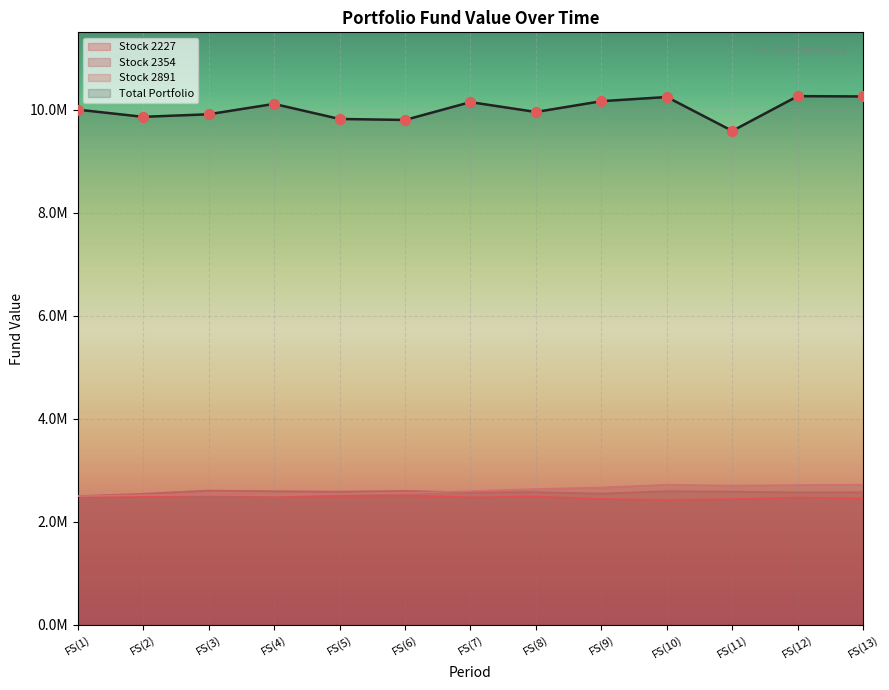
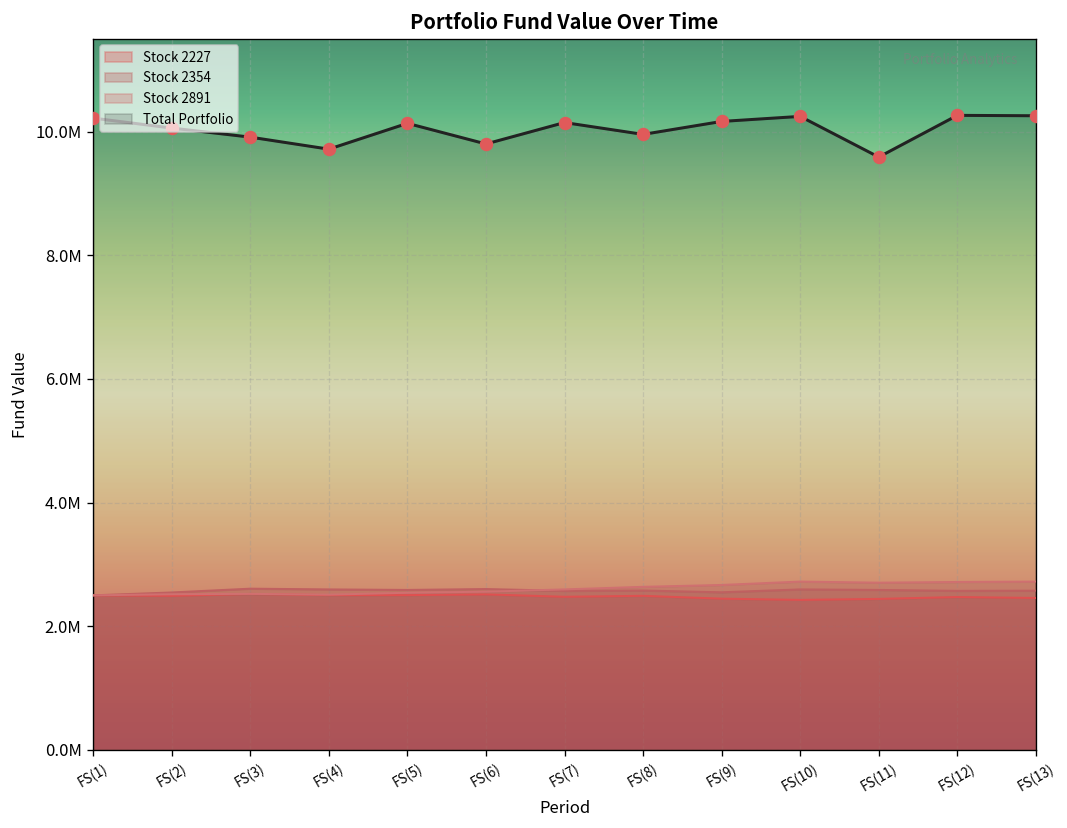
Total Portfolio, FS(1): 10000000 -> 10200000
Total Portfolio, FS(2): 9900000 -> 10100000
Total Portfolio, FS(4): 10100000 -> 9700000
Total Portfolio, FS(5): 9800000 -> 10100000
